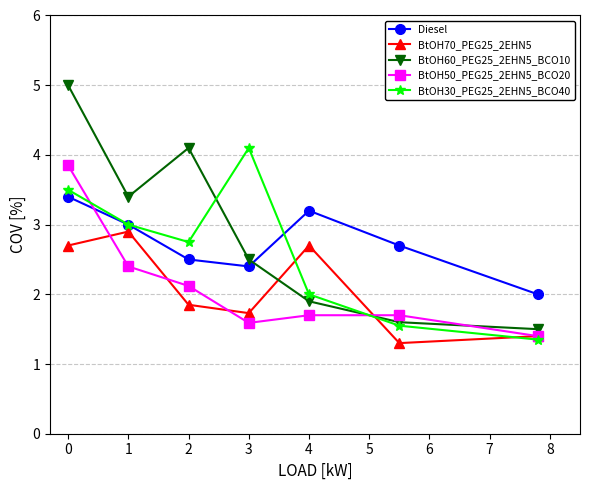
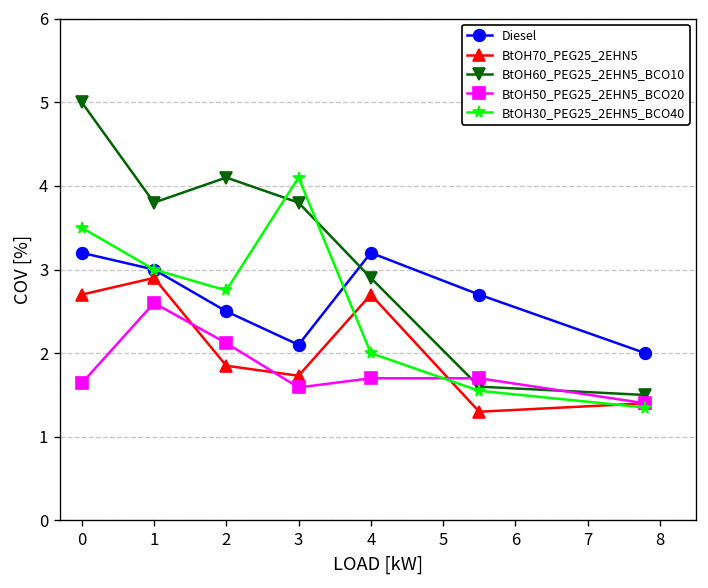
Diesel, 0: 3.4 -> 3.2
BtOH50_PEG25_2EHN5_BCO20, 0: 3.9 -> 1.6
BtOH60_PEG25_2EHN5_BCO10, 1: 3.4 -> 3.8
BtOH50_PEG25_2EHN5_BCO20, 1: 2.4 -> 2.6
Diesel, 3: 2.4 -> 2.1
BtOH60_PEG25_2EHN5_BCO10, 3: 2.5 -> 3.8
BtOH60_PEG25_2EHN5_BCO10, 4: 1.9 -> 2.9
